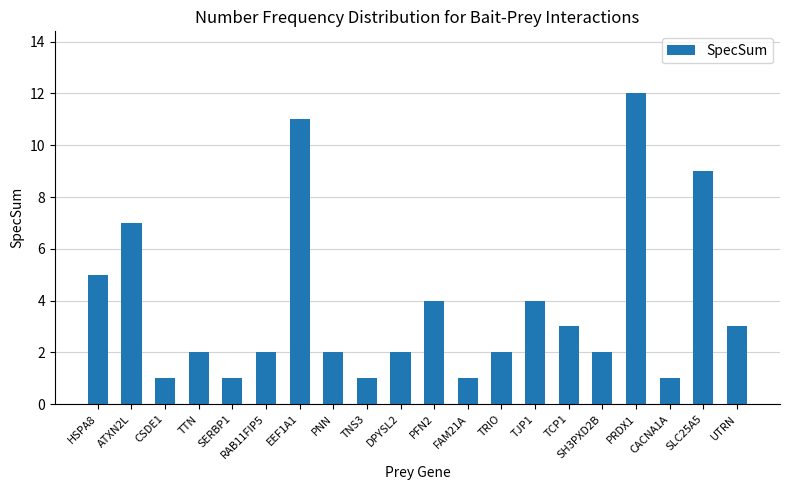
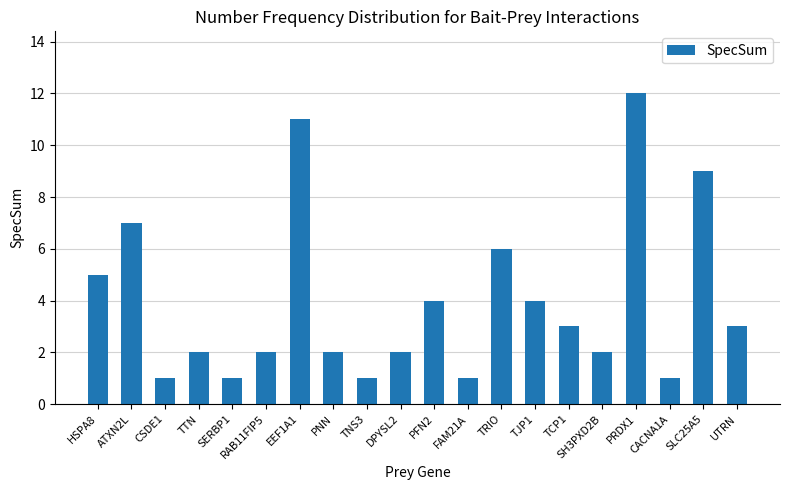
TRIO: 2 -> 6
